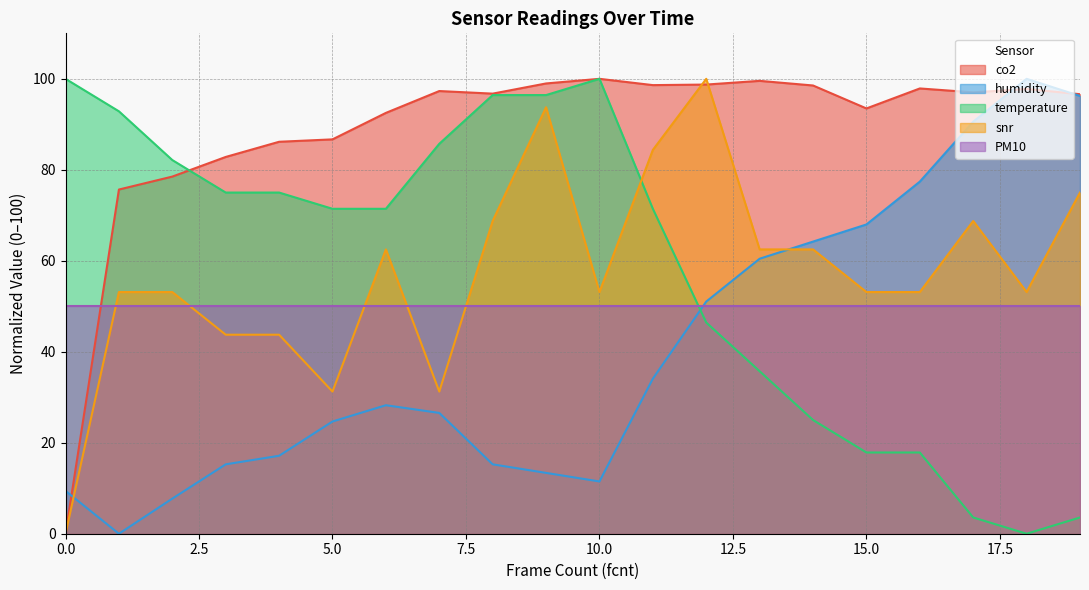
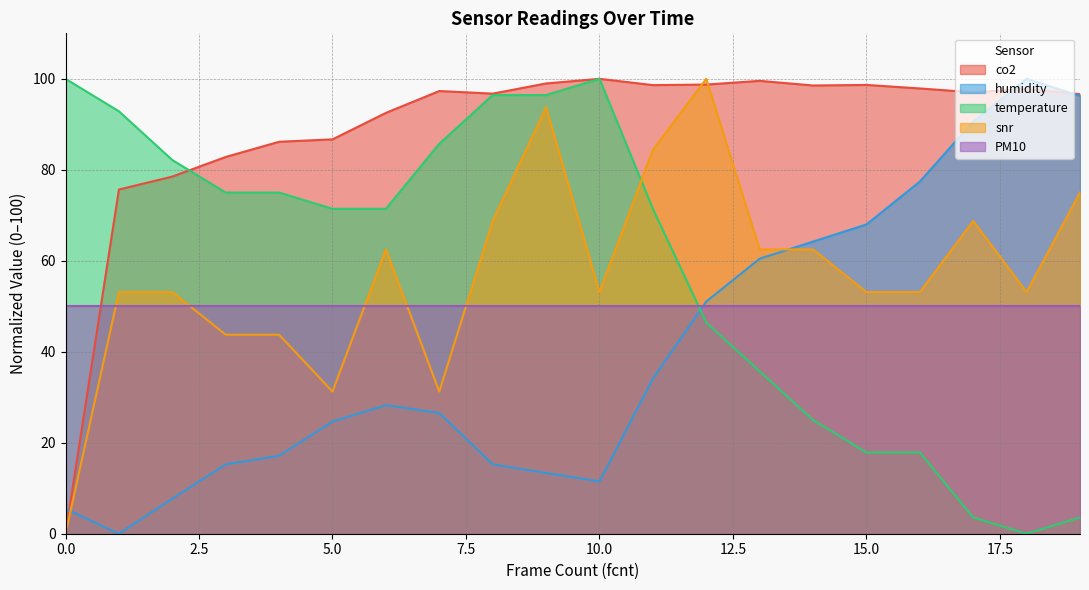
humidity, 0.0: 9 -> 5
co2, 15.0: 93 -> 99
